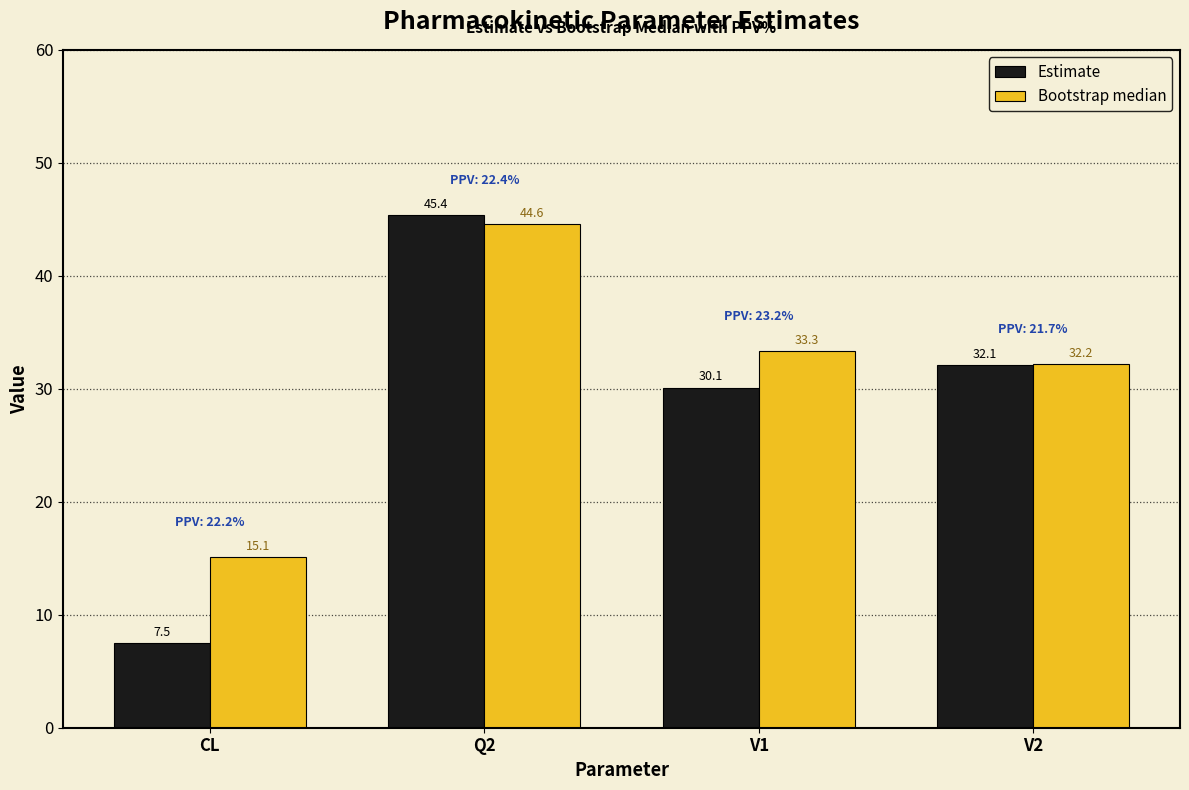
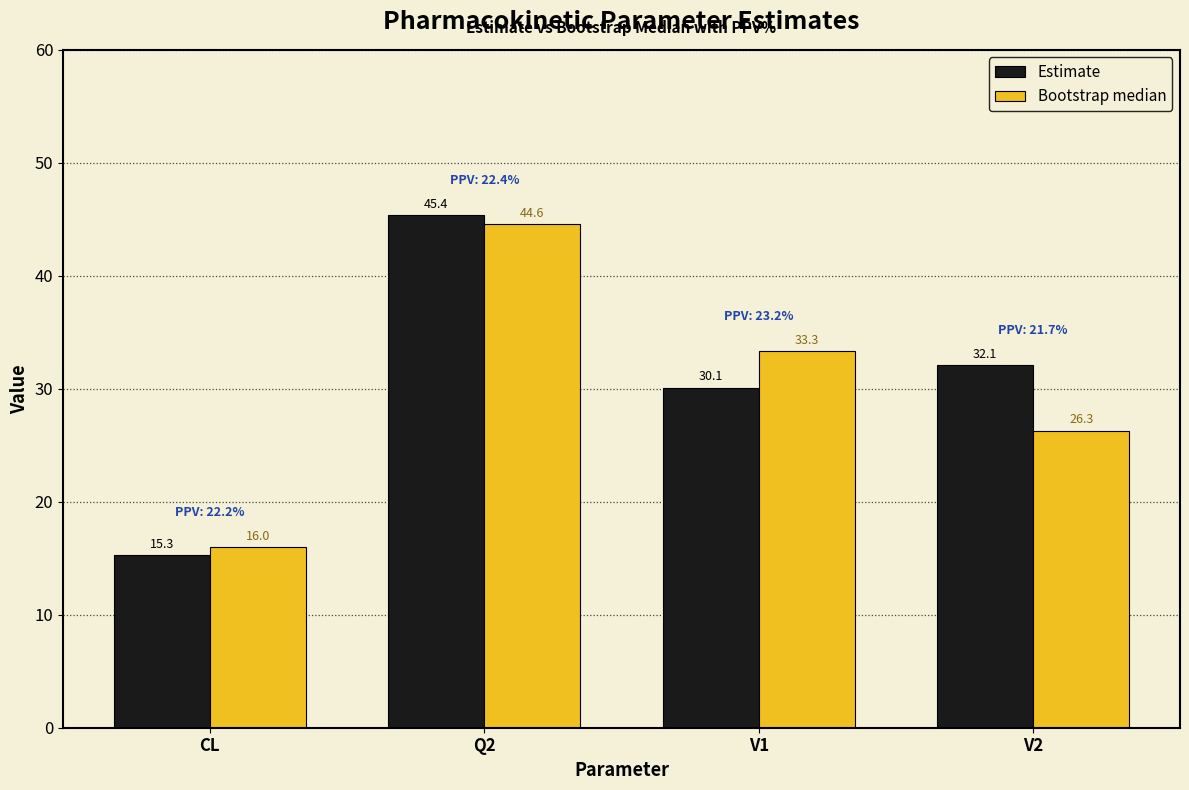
Estimate, CL: 7.5 -> 15.3
Bootstrap median, CL: 15.1 -> 16.0
Bootstrap median, V2: 32.2 -> 26.3
